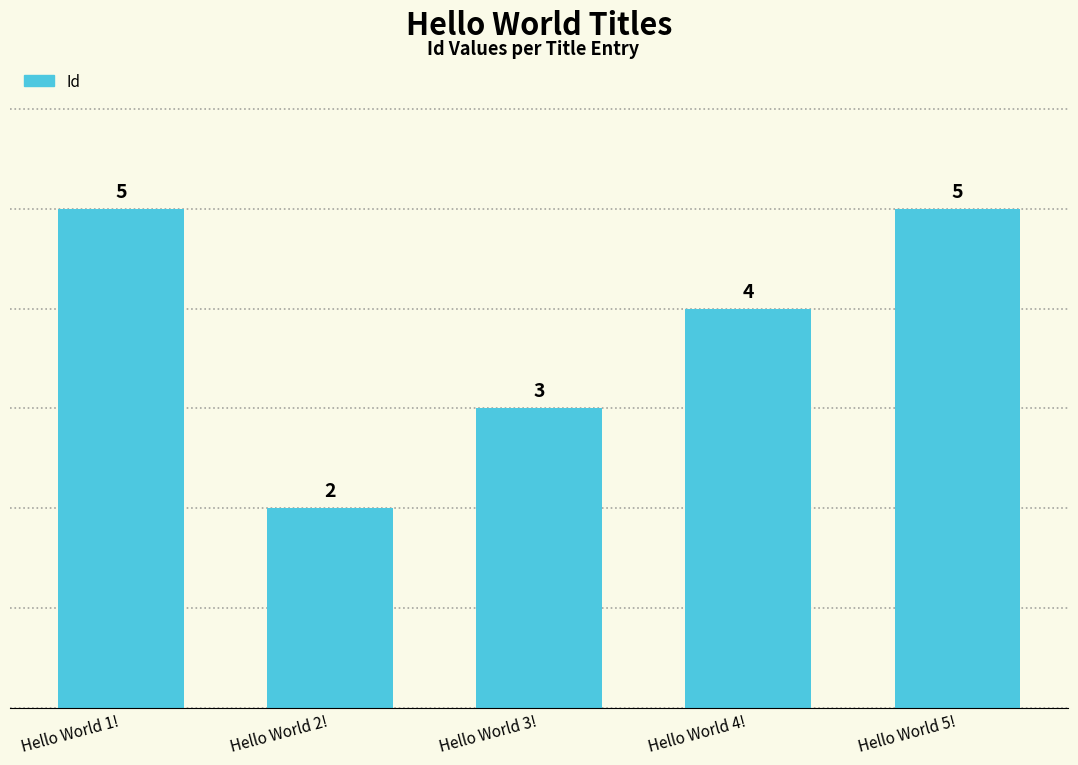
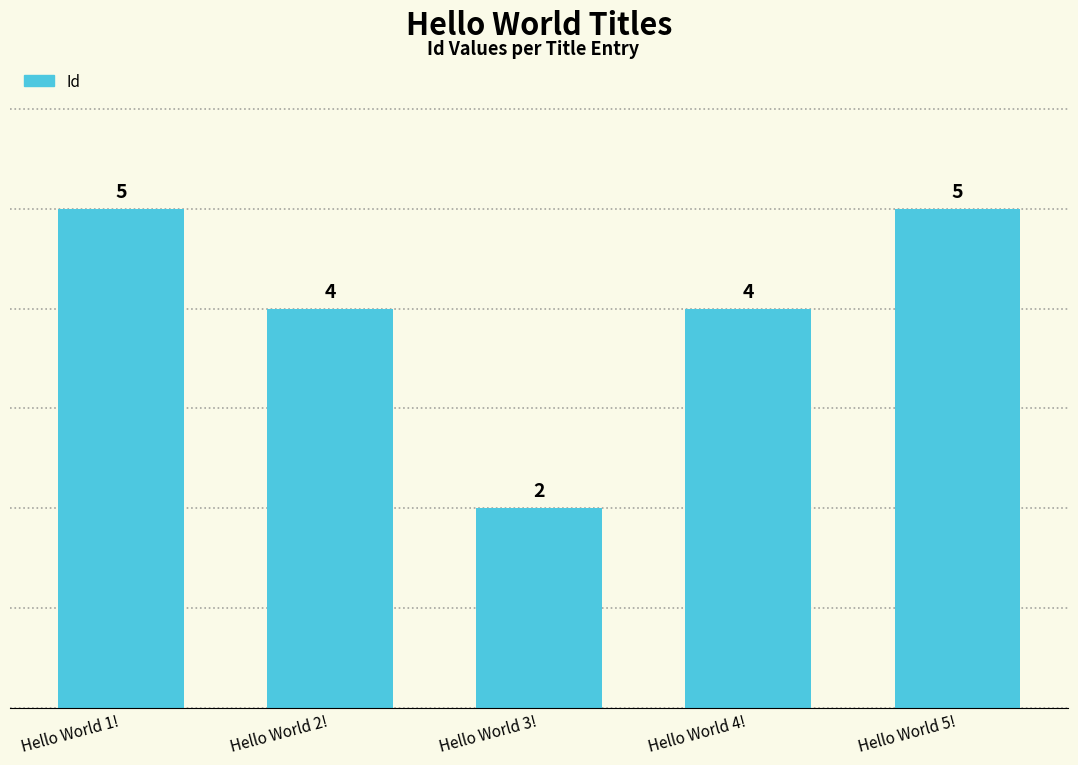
Hello World 2!: 2 -> 4
Hello World 3!: 3 -> 2
